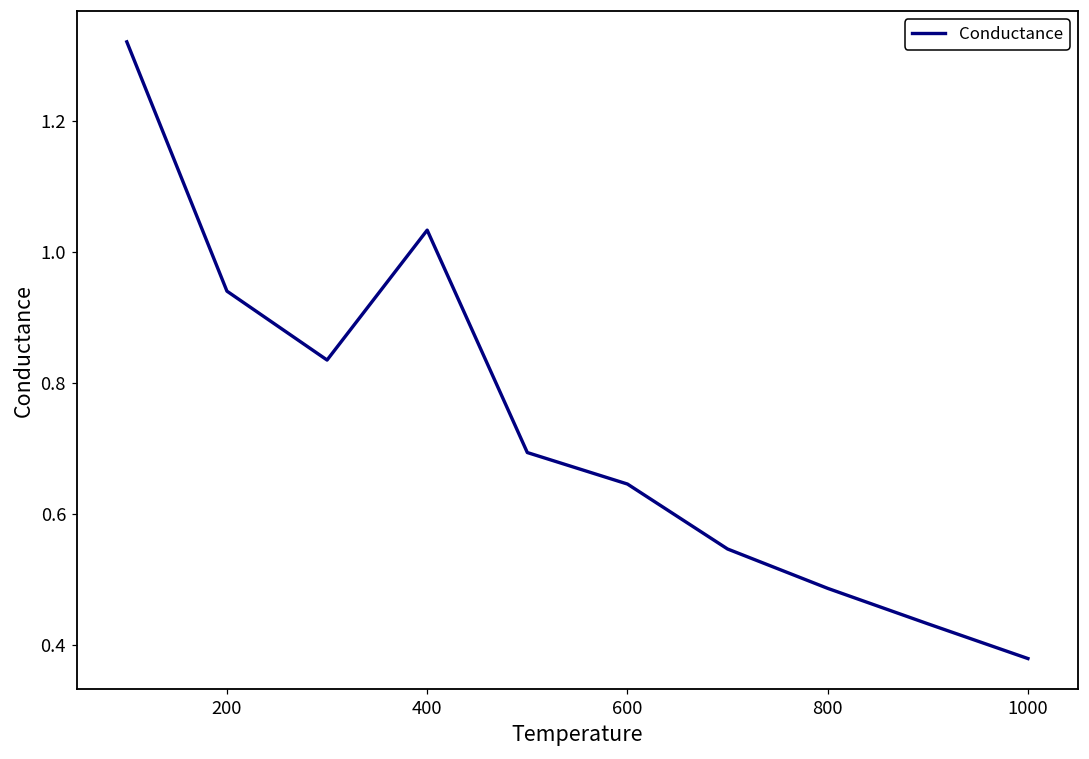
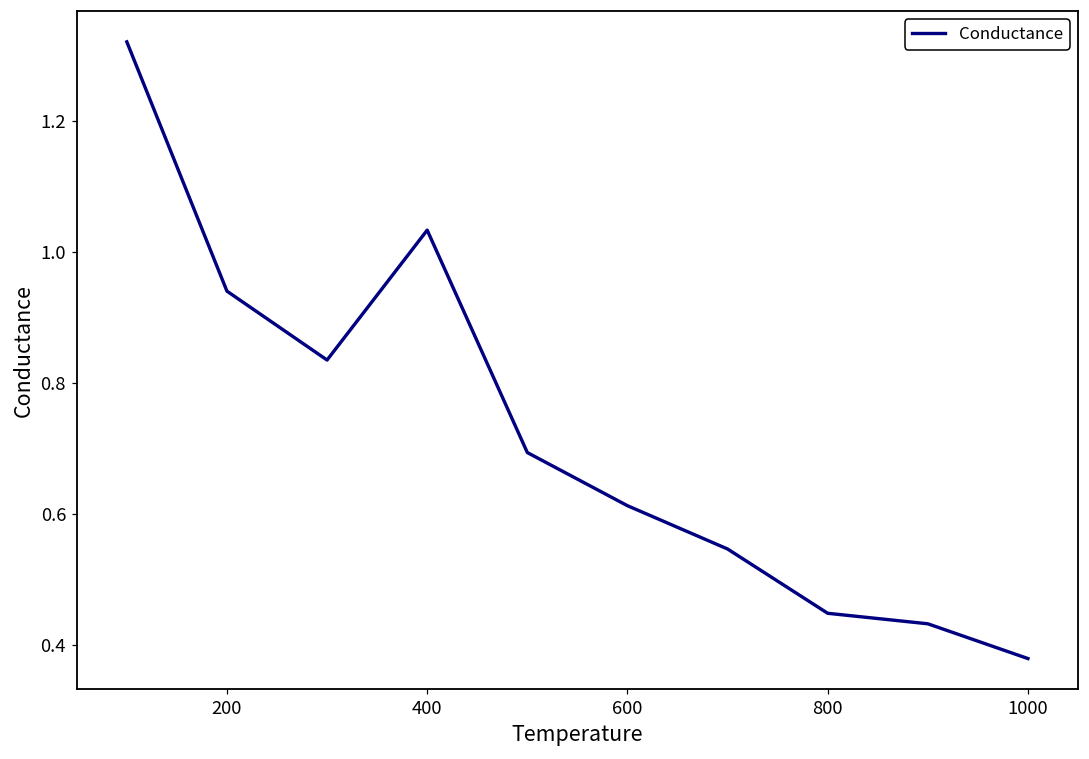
600: 0.65 -> 0.61
800: 0.49 -> 0.45
